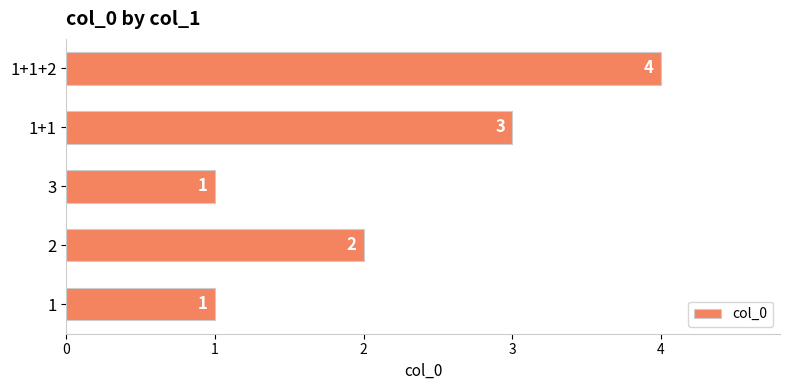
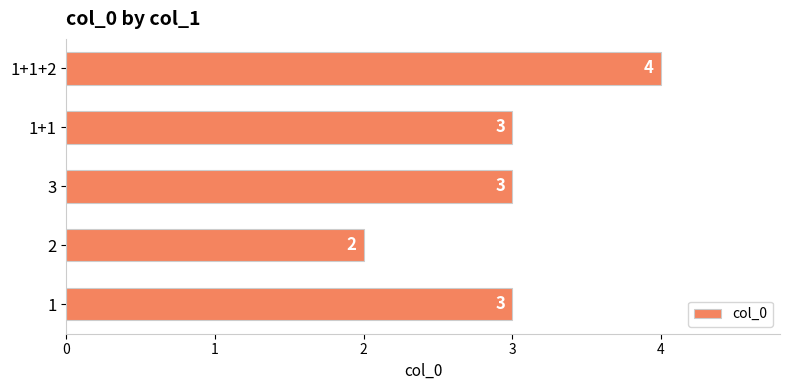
3: 1 -> 3
1: 1 -> 3
